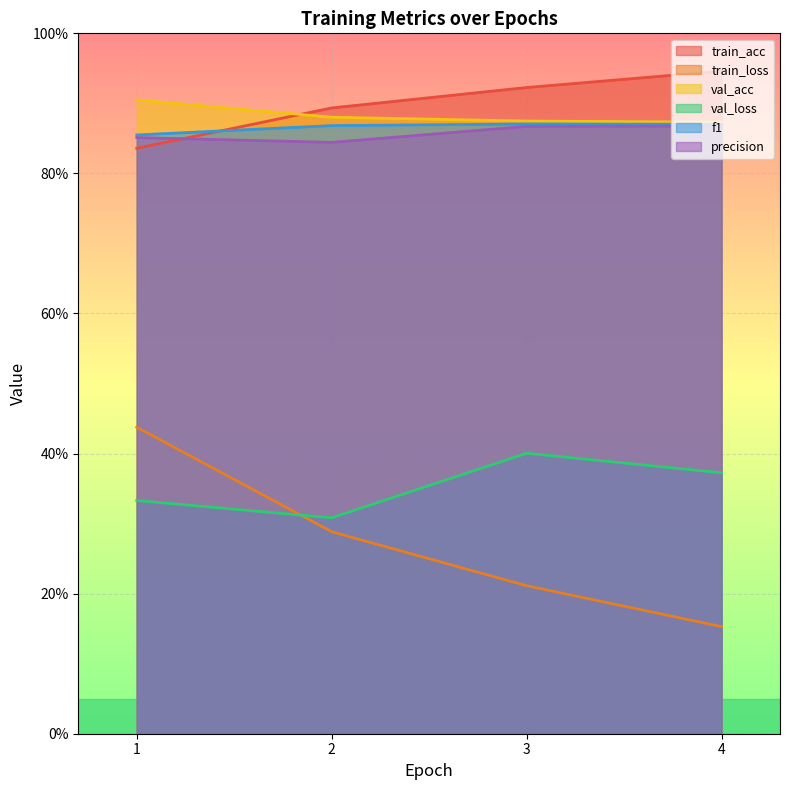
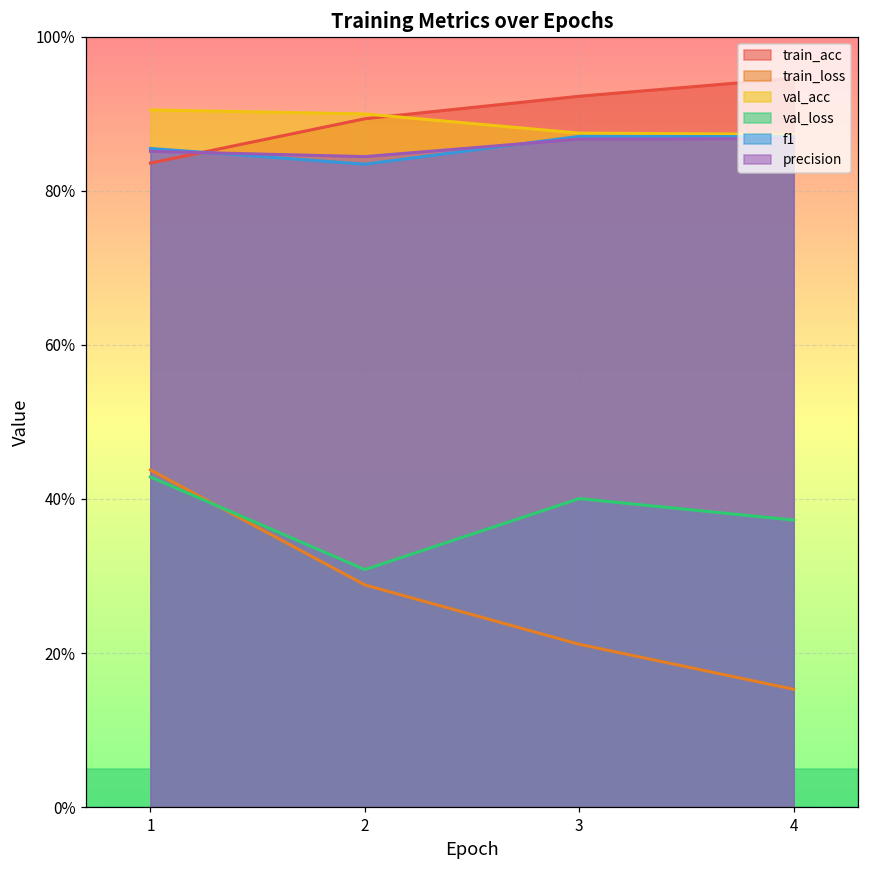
val_loss, 1: 33% -> 43%
val_acc, 2: 88% -> 90%
f1, 2: 87% -> 83%
